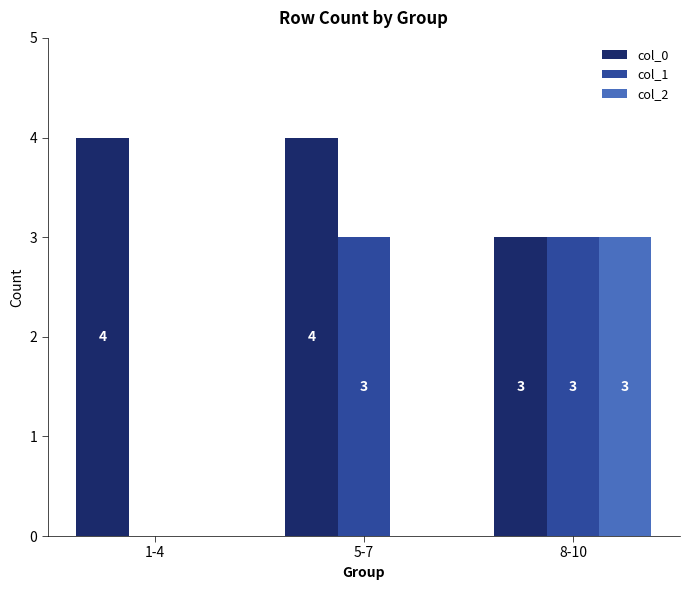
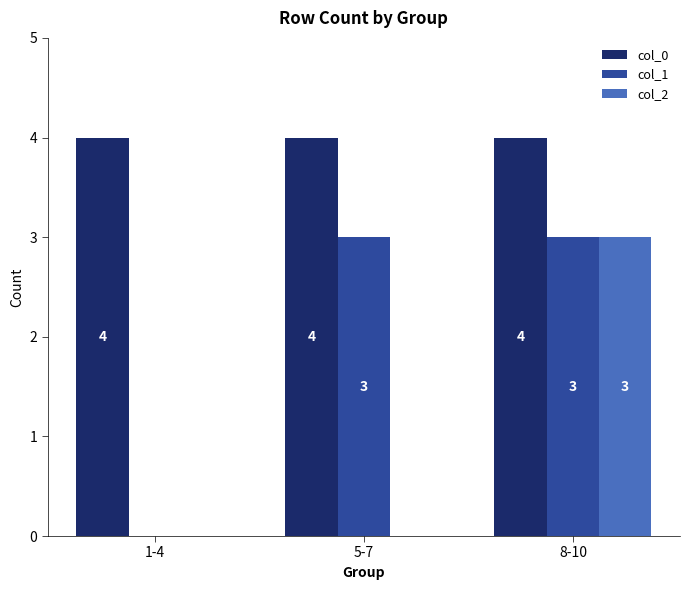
col_0, 8-10: 3 -> 4
